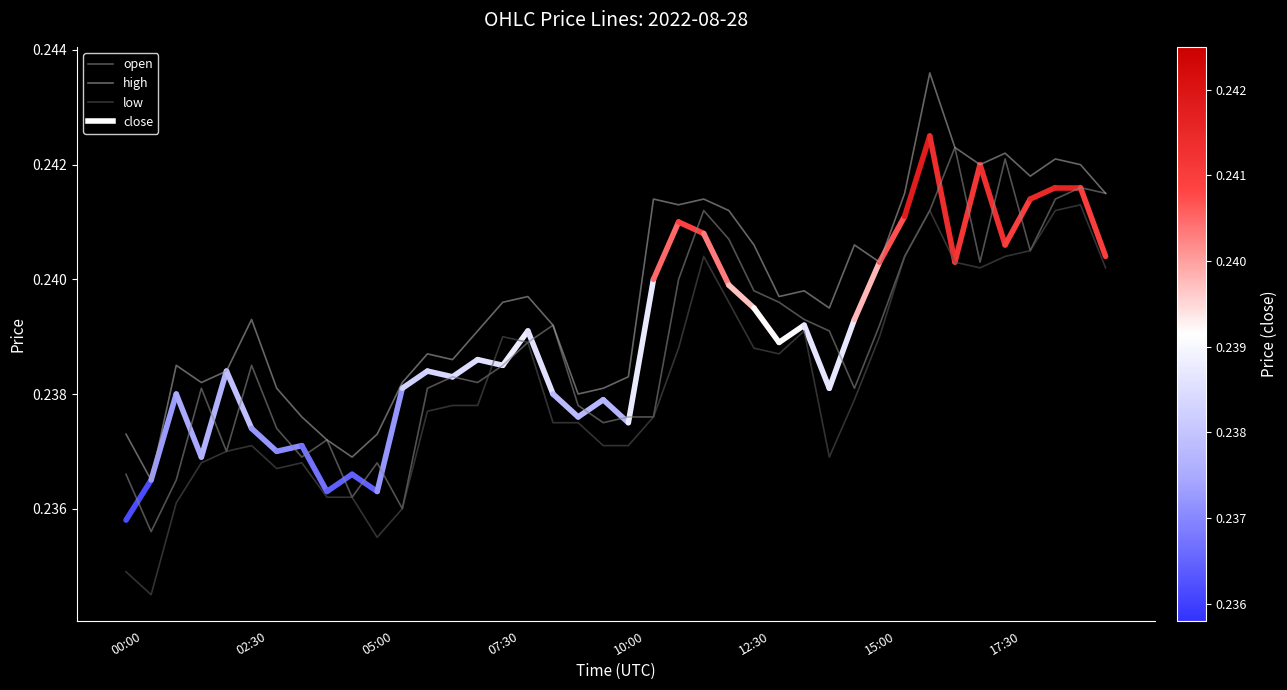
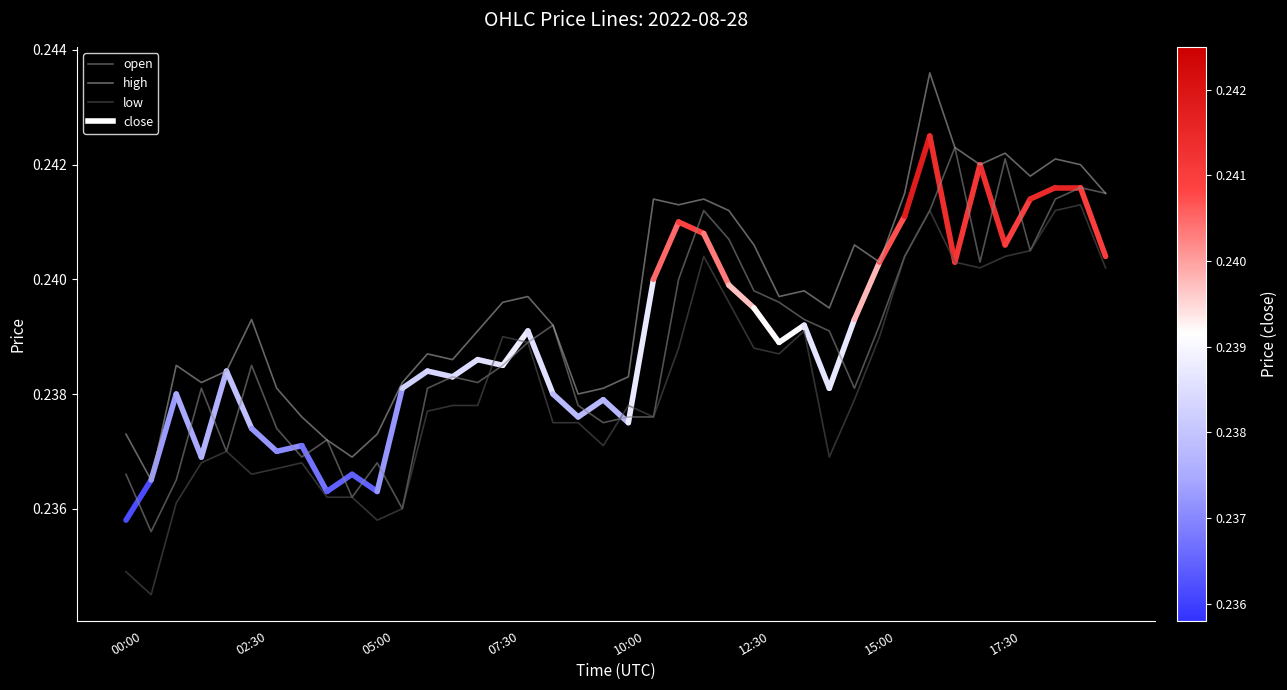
low, 02:30: 0.2371 -> 0.2366
low, 05:00: 0.2355 -> 0.2358
low, 10:00: 0.2371 -> 0.2378
